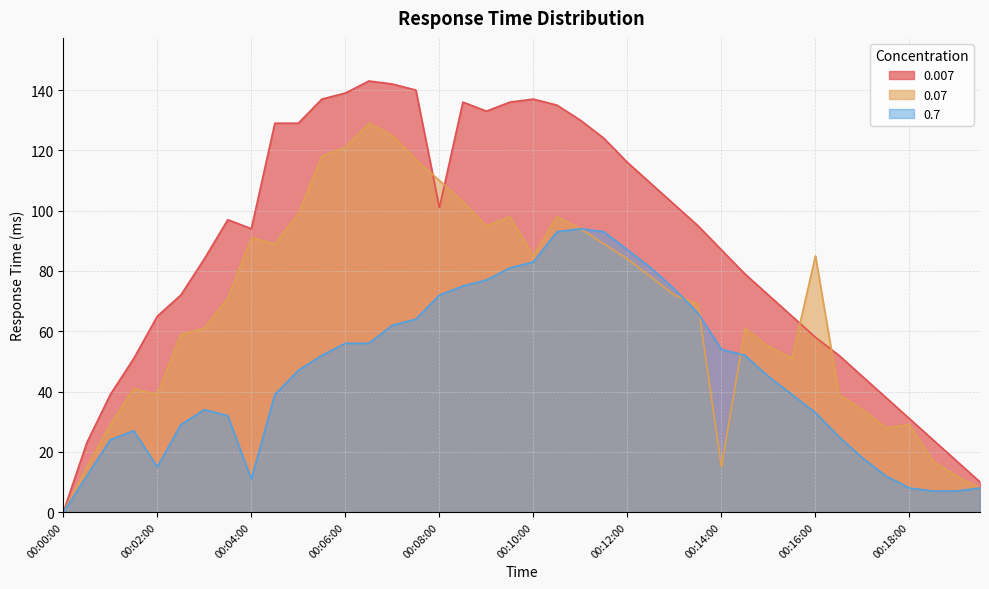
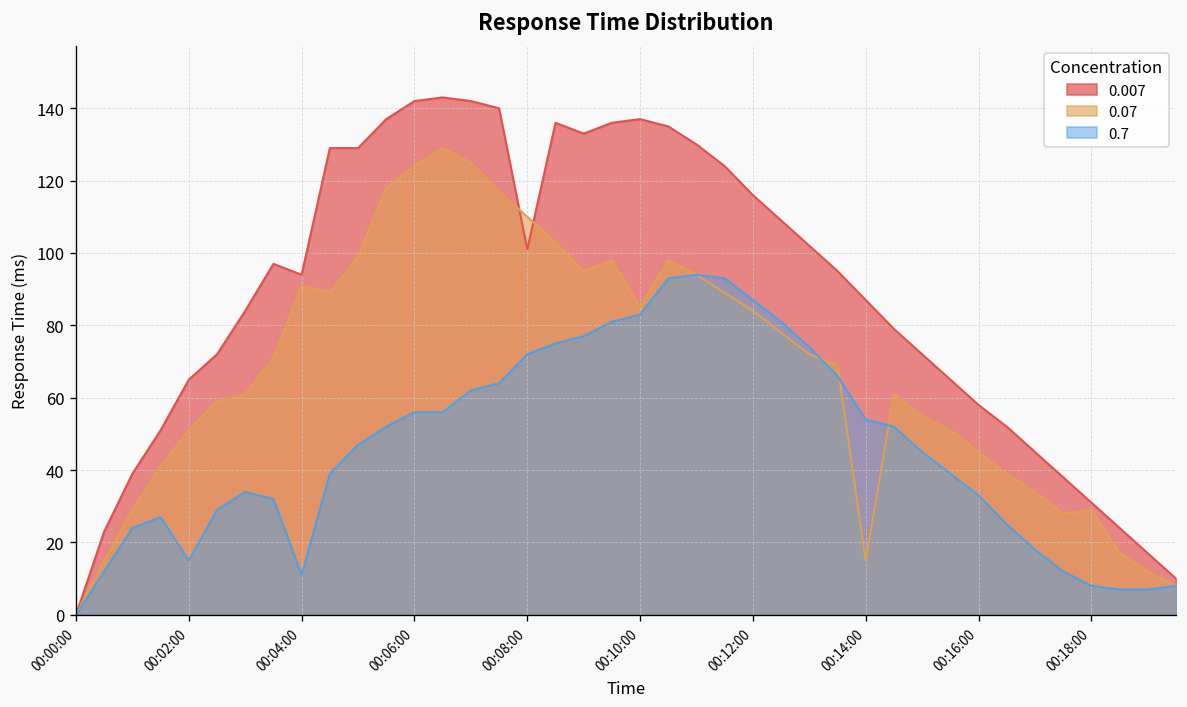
0.07, 00:02:00: 39 -> 51
0.007, 00:06:00: 139 -> 142
0.07, 00:06:00: 121 -> 124
0.07, 00:16:00: 85 -> 45
